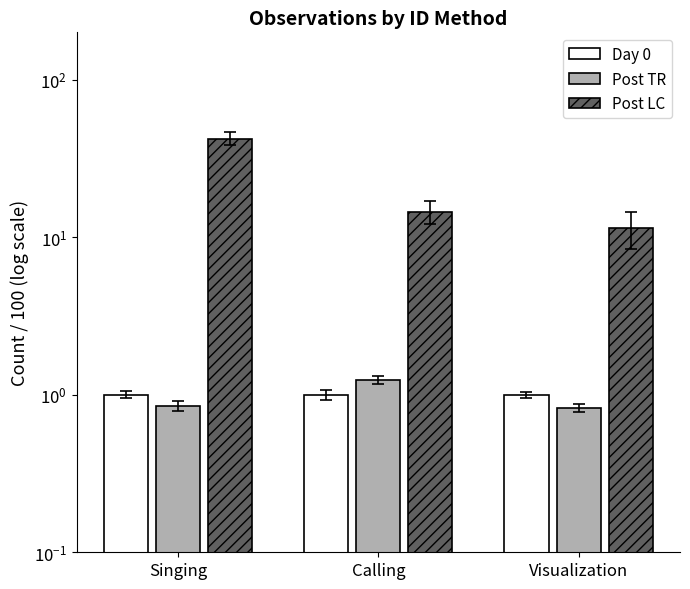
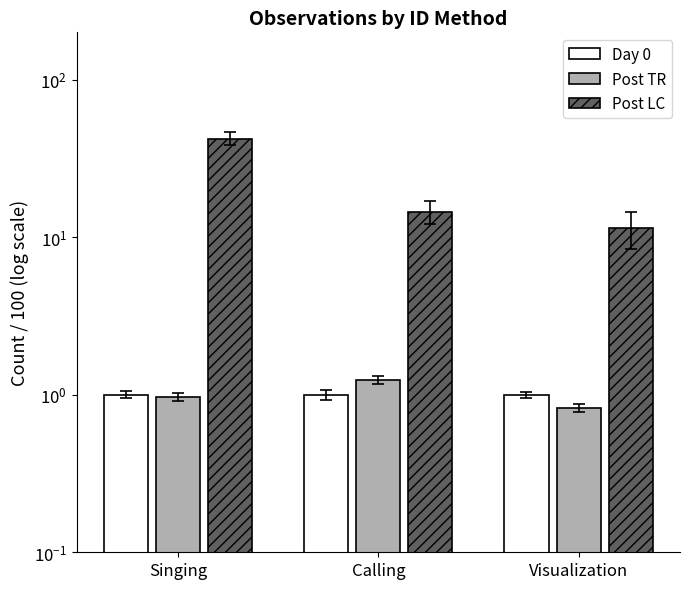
Post TR, Singing: 0.9 -> 1.0
